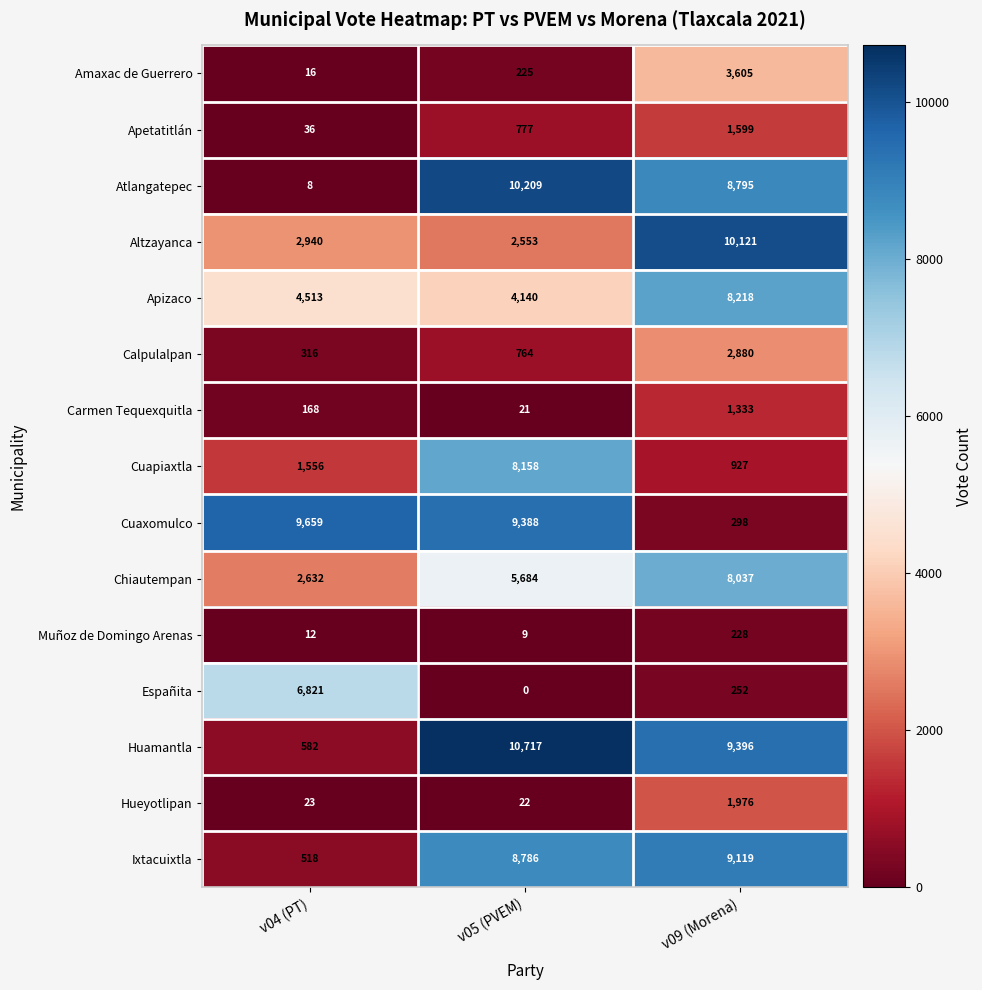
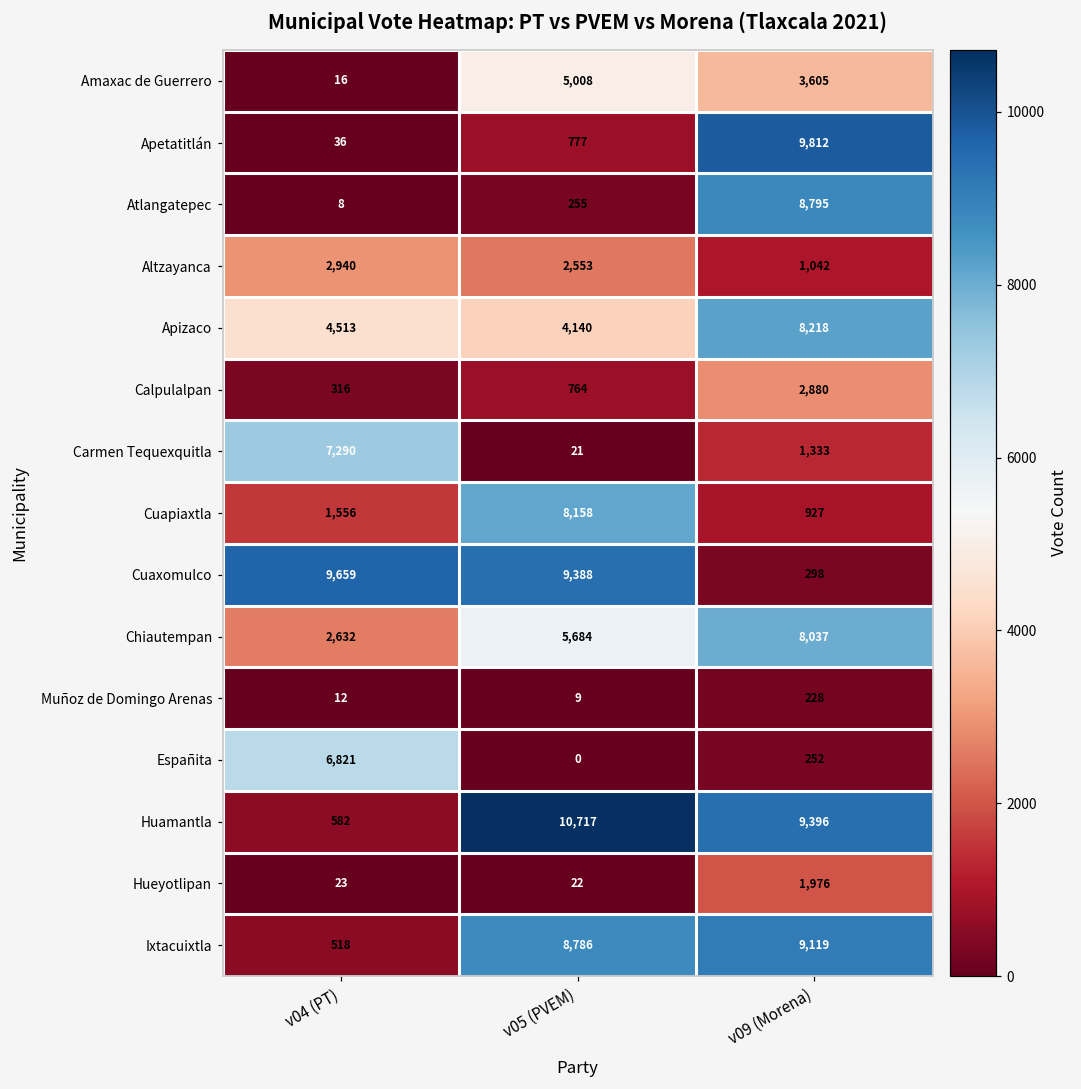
Amaxac de Guerrero, v05 (PVEM): 225 -> 5,008
Apetatitlán, v09 (Morena): 1,599 -> 9,812
Atlangatepec, v05 (PVEM): 10,209 -> 255
Altzayanca, v09 (Morena): 10,121 -> 1,042
Carmen Tequexquitla, v04 (PT): 168 -> 7,290
